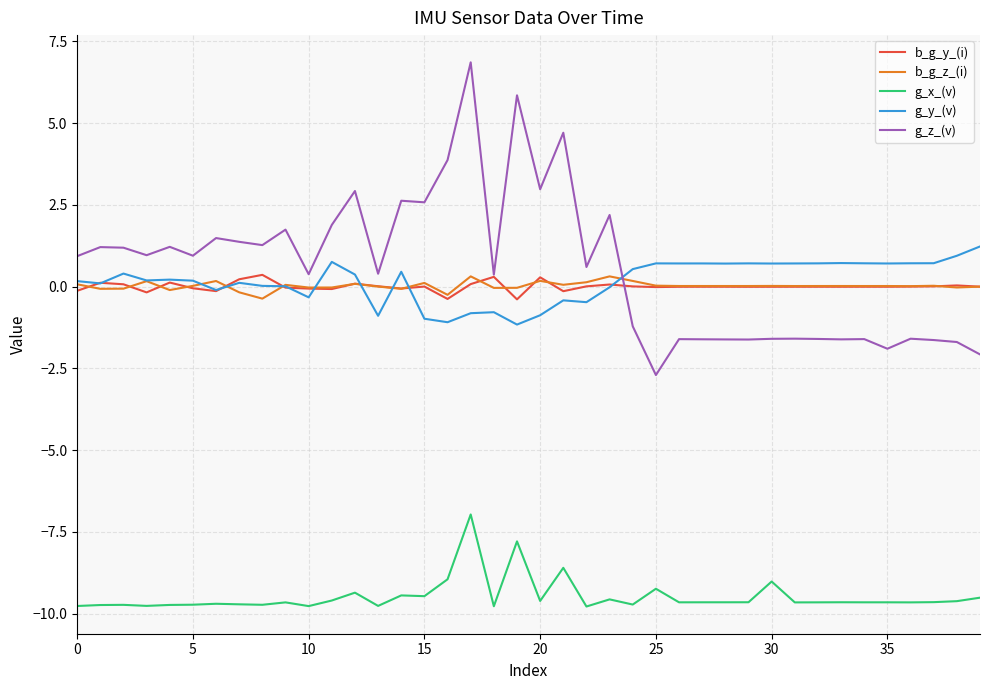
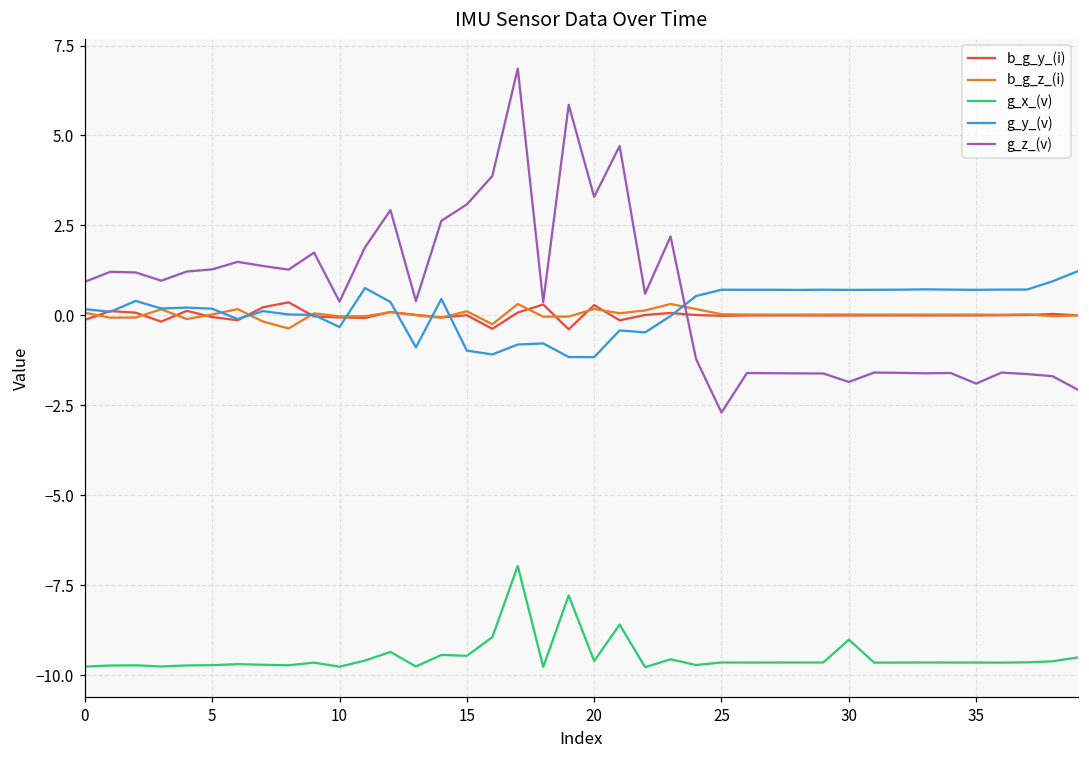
g_z_(v), 5: 0.9 -> 1.3
g_z_(v), 15: 2.6 -> 3.1
g_y_(v), 20: -0.9 -> -1.2
g_z_(v), 20: 3.0 -> 3.3
g_x_(v), 25: -9.2 -> -9.7
g_z_(v), 30: -1.6 -> -1.9
